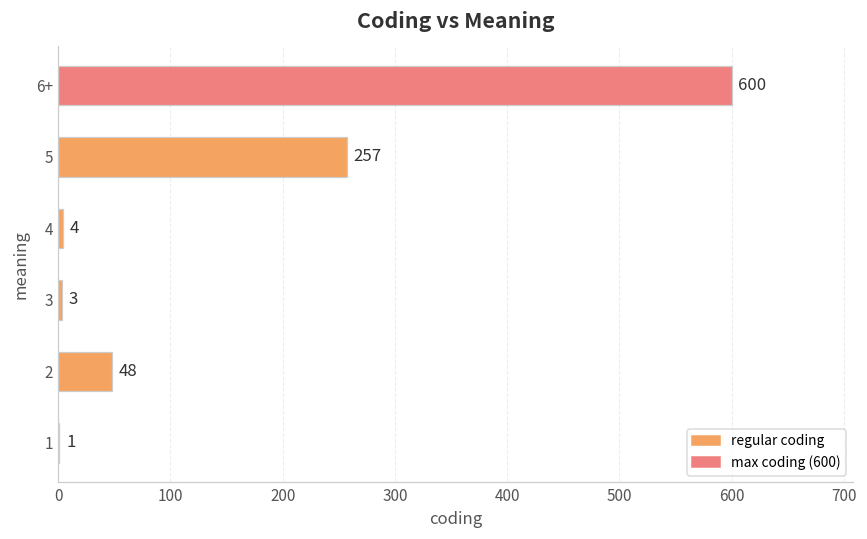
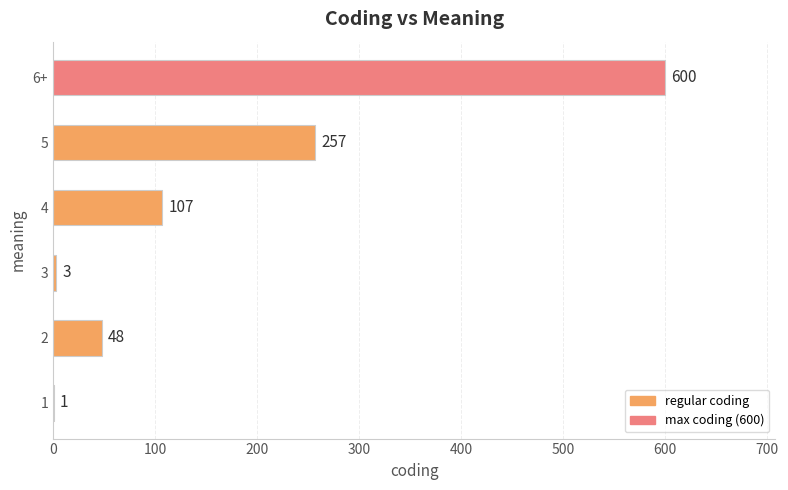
4: 4 -> 107
